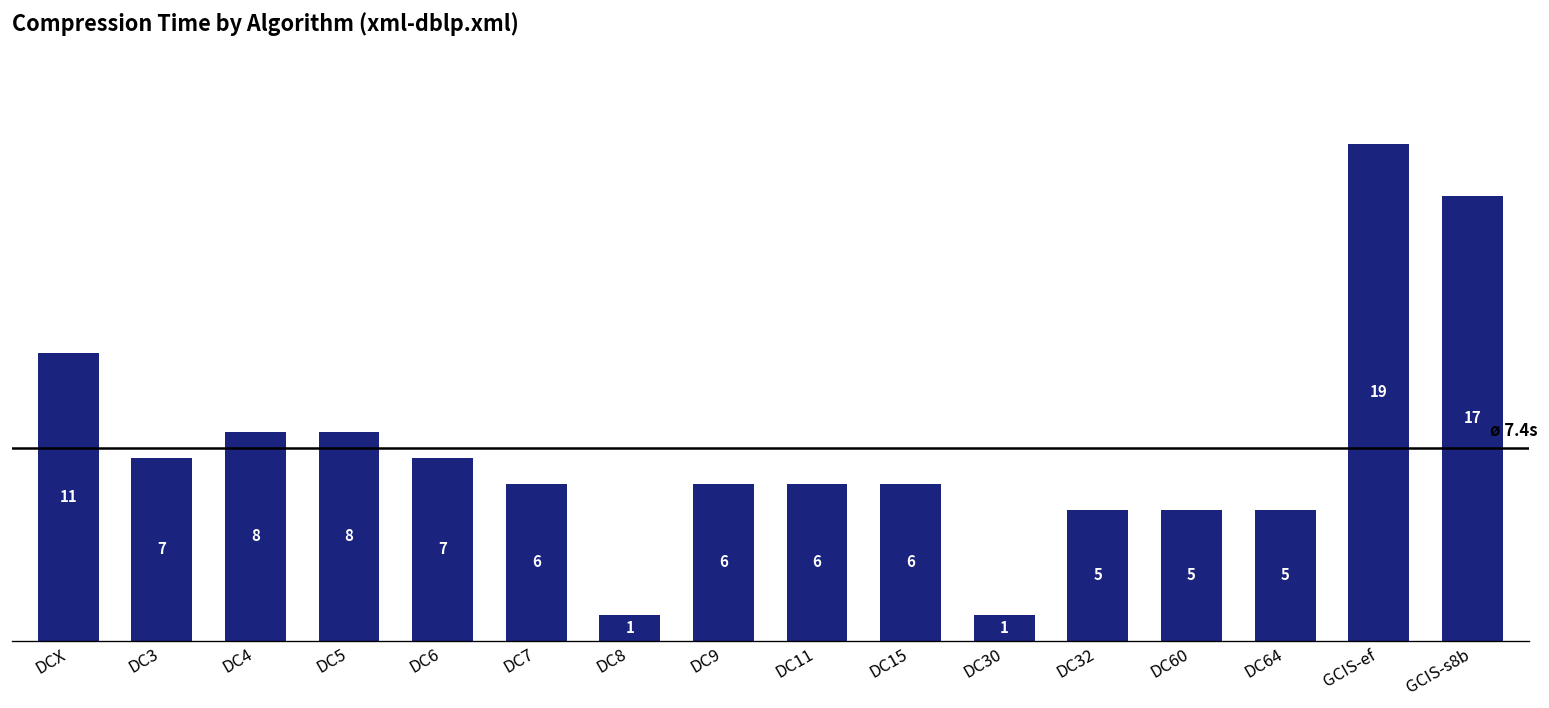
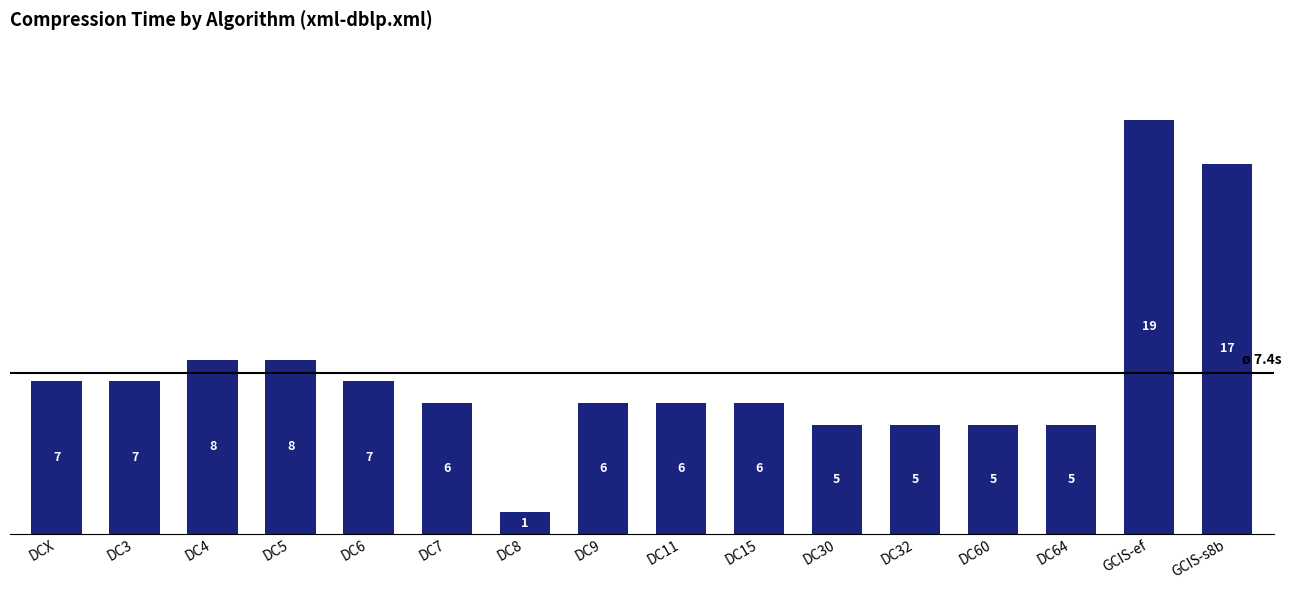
DCX: 11 -> 7
DC30: 1 -> 5
